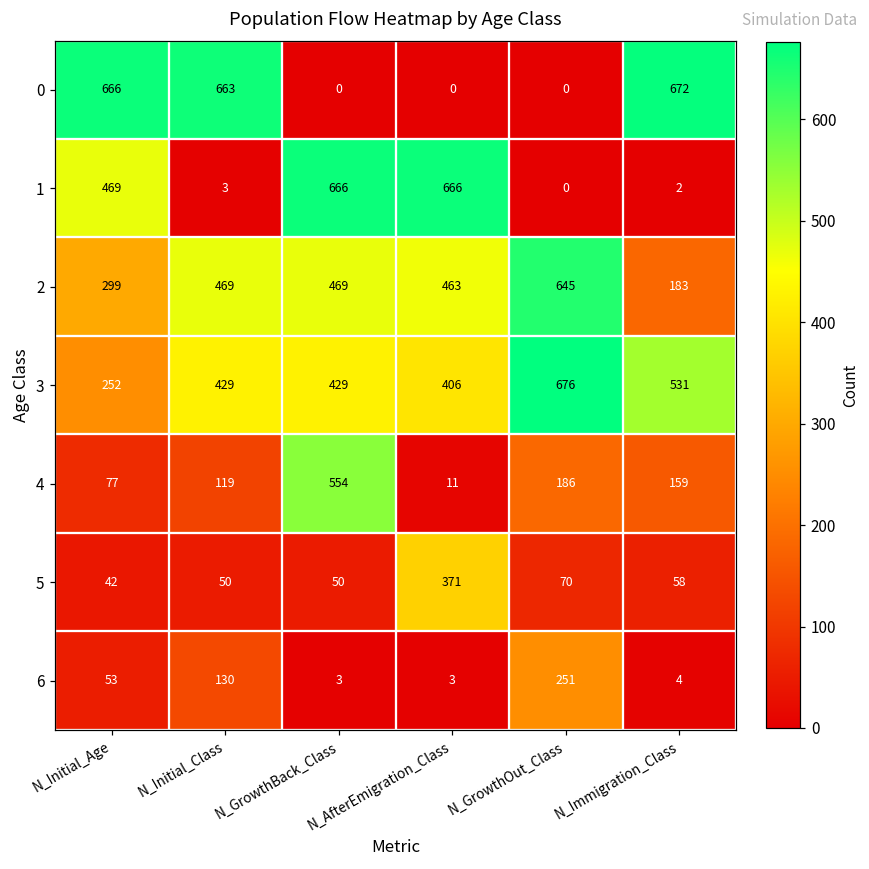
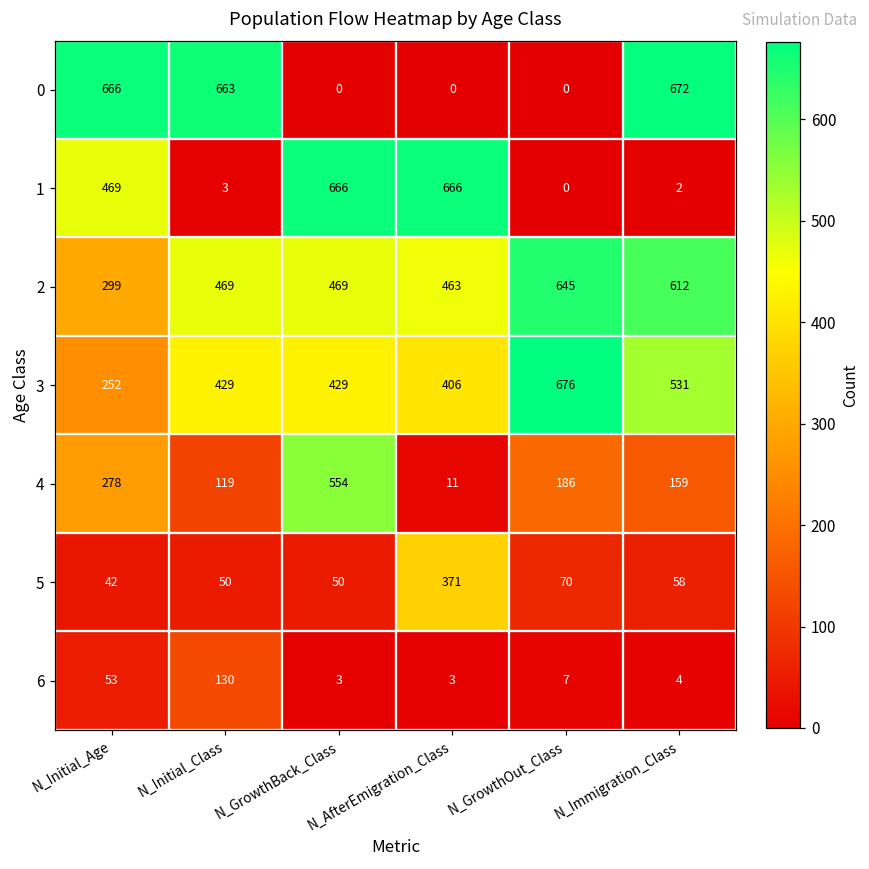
2, N_Immigration_Class: 183 -> 612
4, N_Initial_Age: 77 -> 278
6, N_GrowthOut_Class: 251 -> 7
